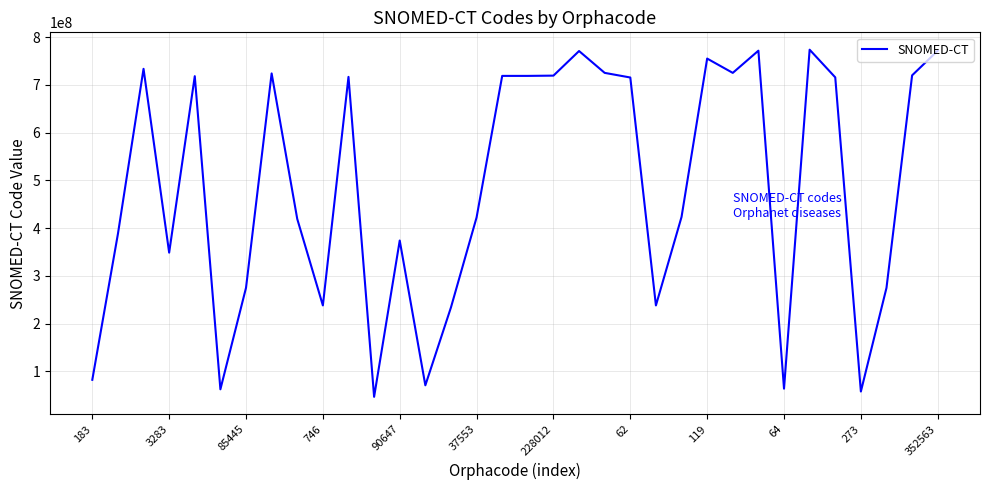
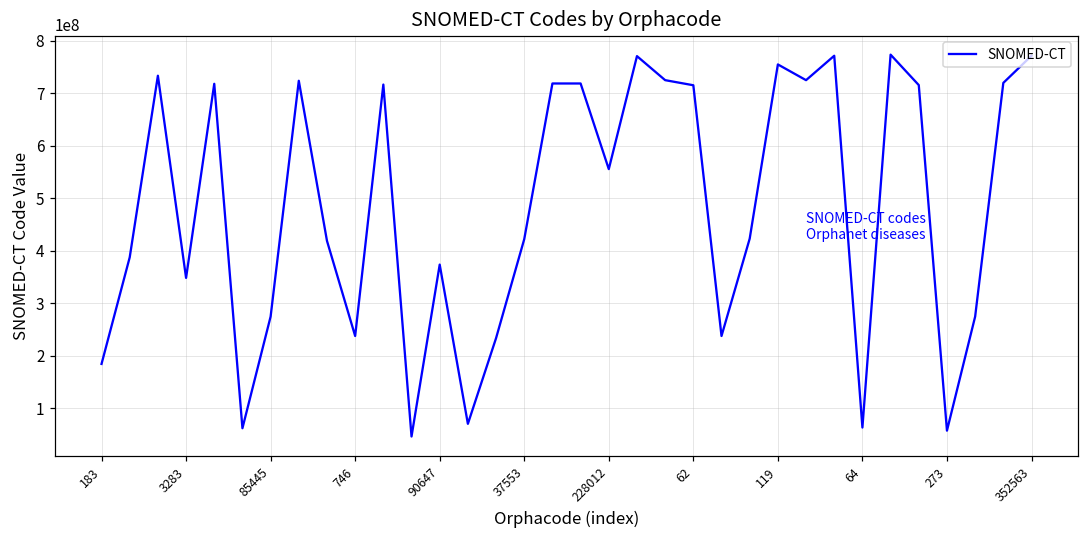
183: 80000000 -> 180000000
228012: 720000000 -> 560000000
